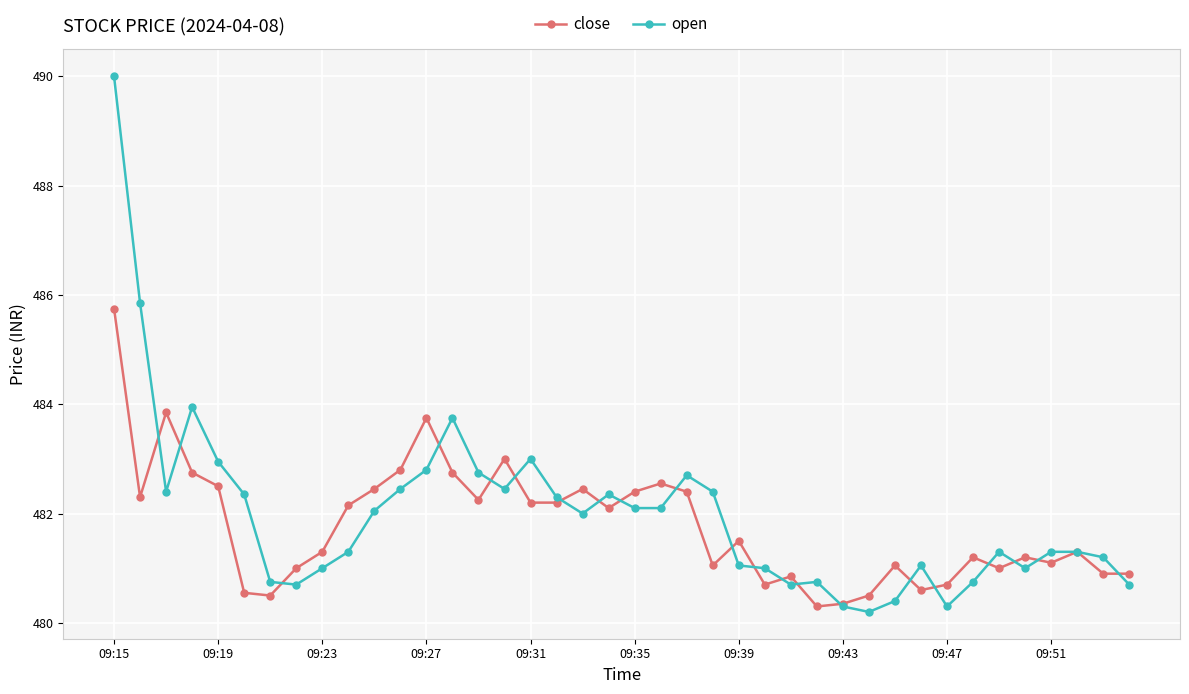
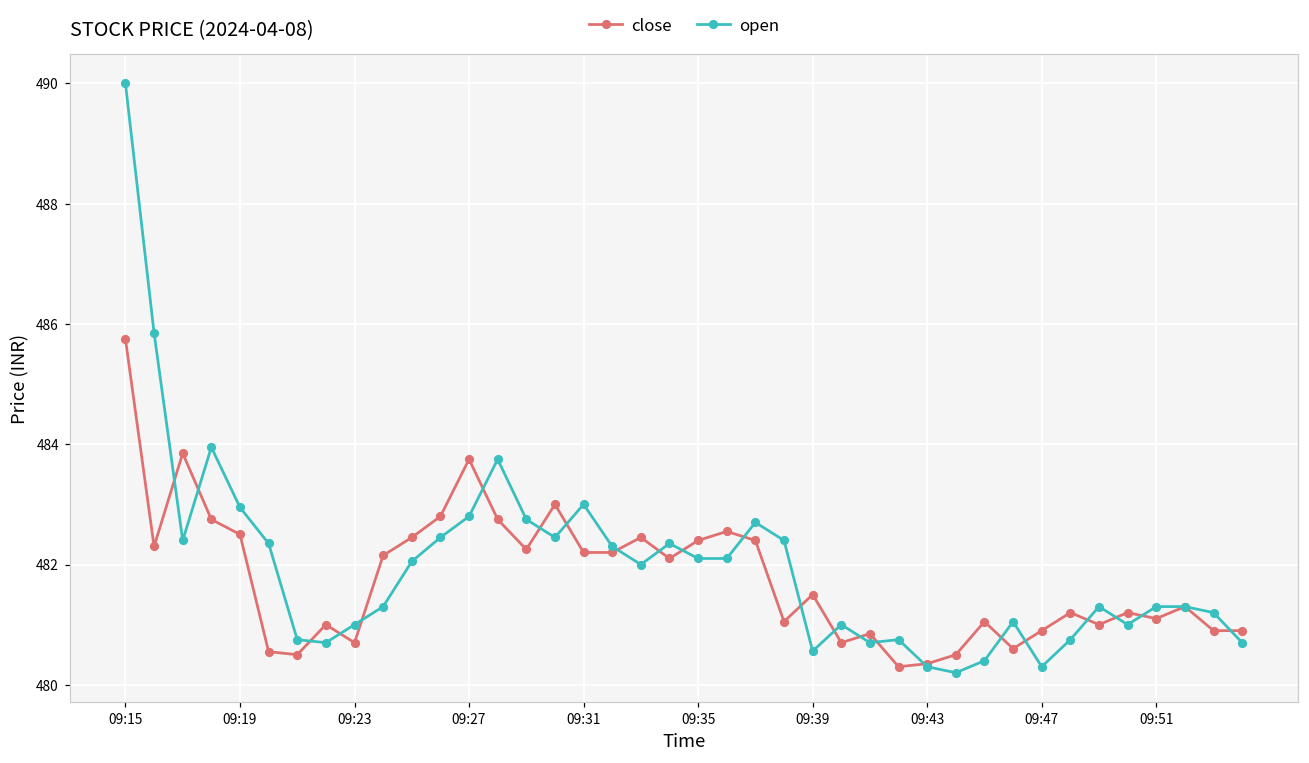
close, 09:23: 481.3 -> 480.7
open, 09:39: 481.1 -> 480.6
close, 09:47: 480.7 -> 480.9
